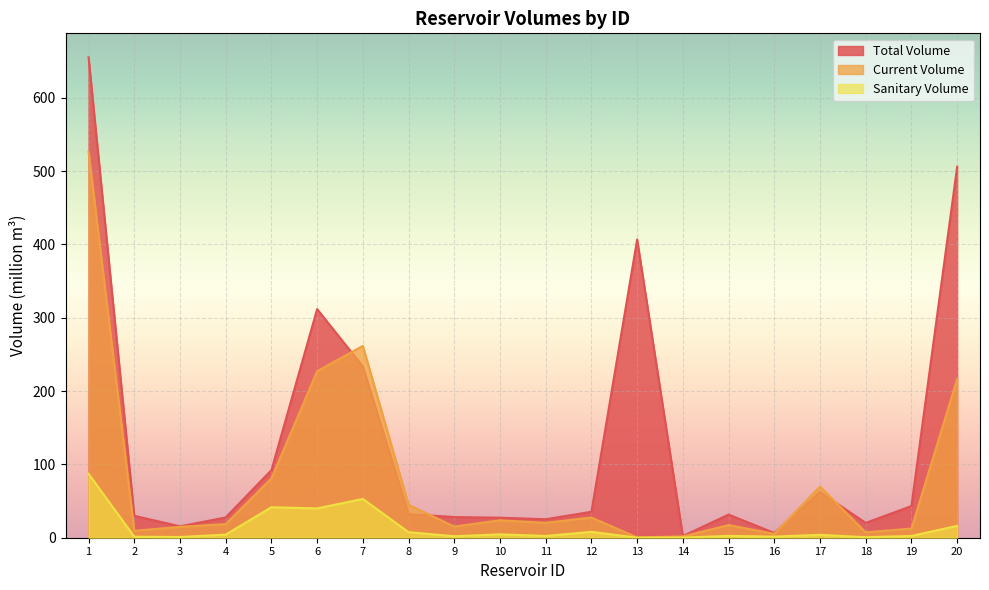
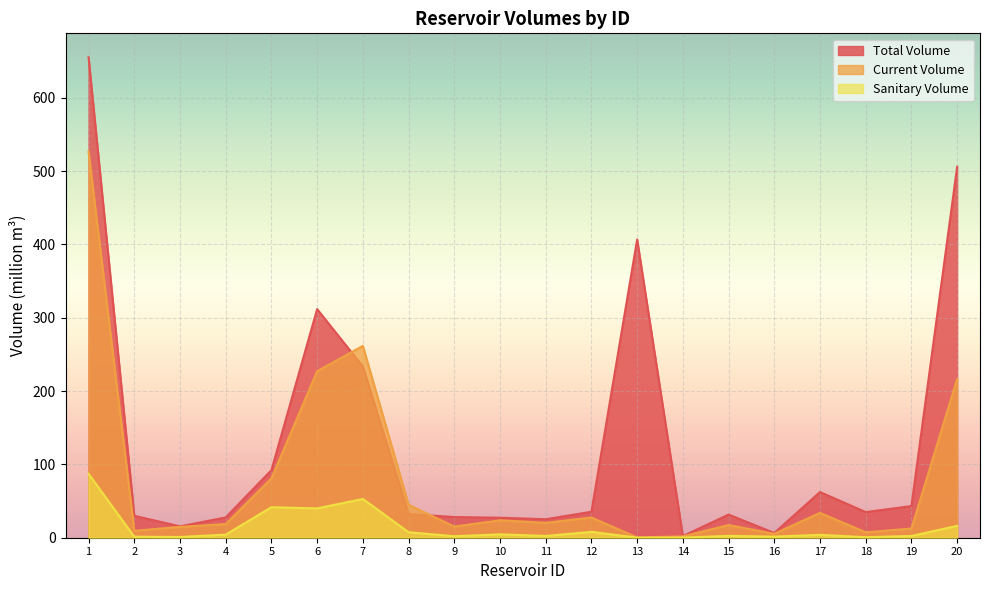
Current Volume, 17: 70 -> 30
Total Volume, 18: 20 -> 30
